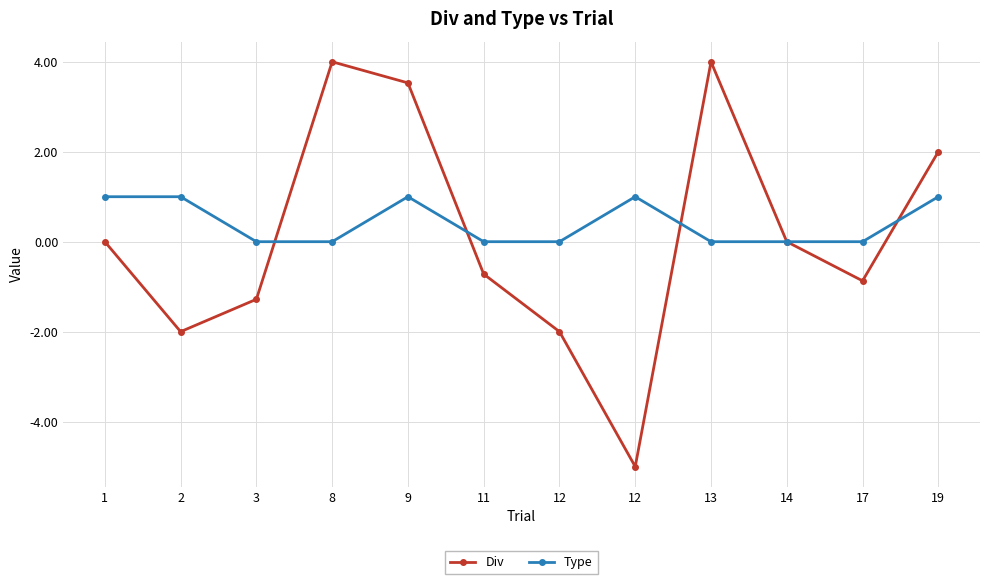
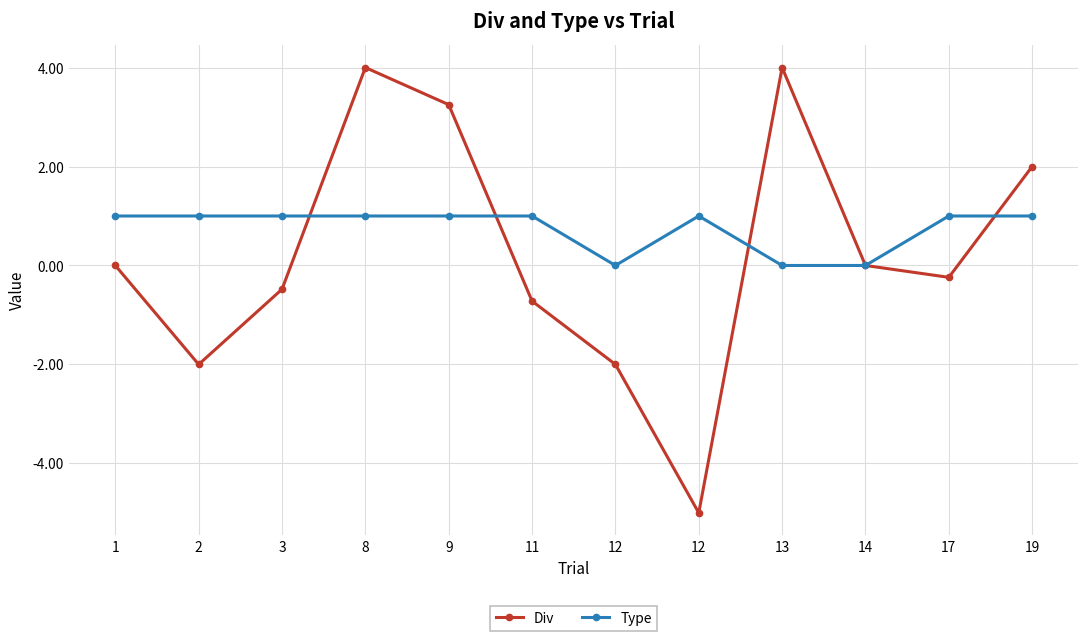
Div, 3: -1.3 -> -0.5
Type, 3: 0 -> 1
Type, 8: 0 -> 1
Div, 9: 3.5 -> 3.3
Type, 11: 0 -> 1
Div, 17: -0.9 -> -0.2
Type, 17: 0 -> 1
